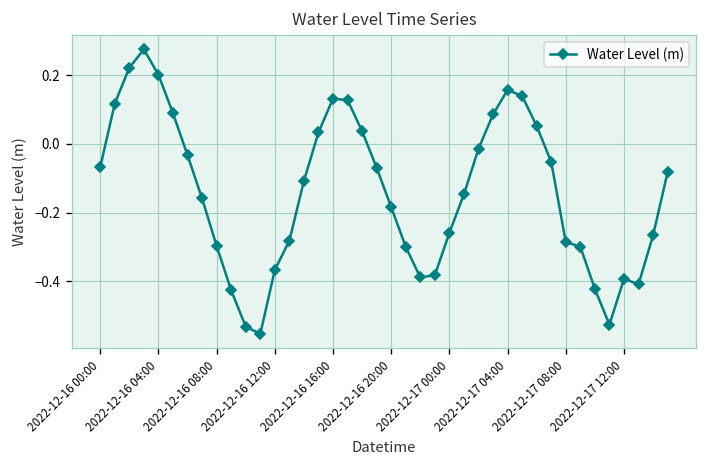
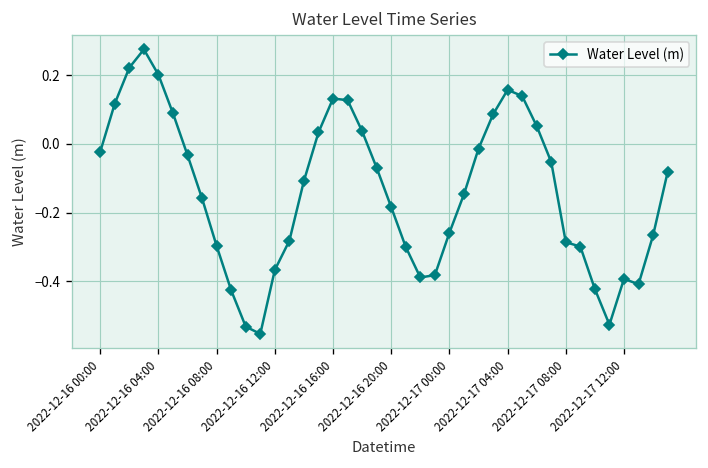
2022-12-16 00:00: -0.07 -> -0.02
